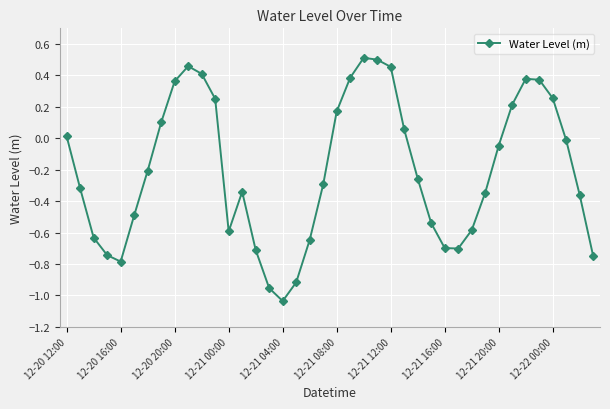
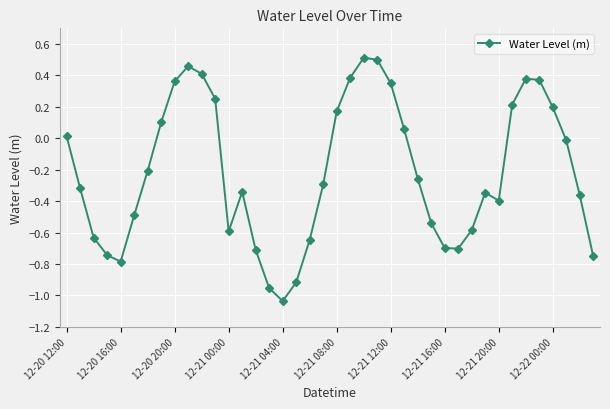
12-21 12:00: 0.45 -> 0.35
12-21 20:00: -0.05 -> -0.40
12-22 00:00: 0.26 -> 0.20
